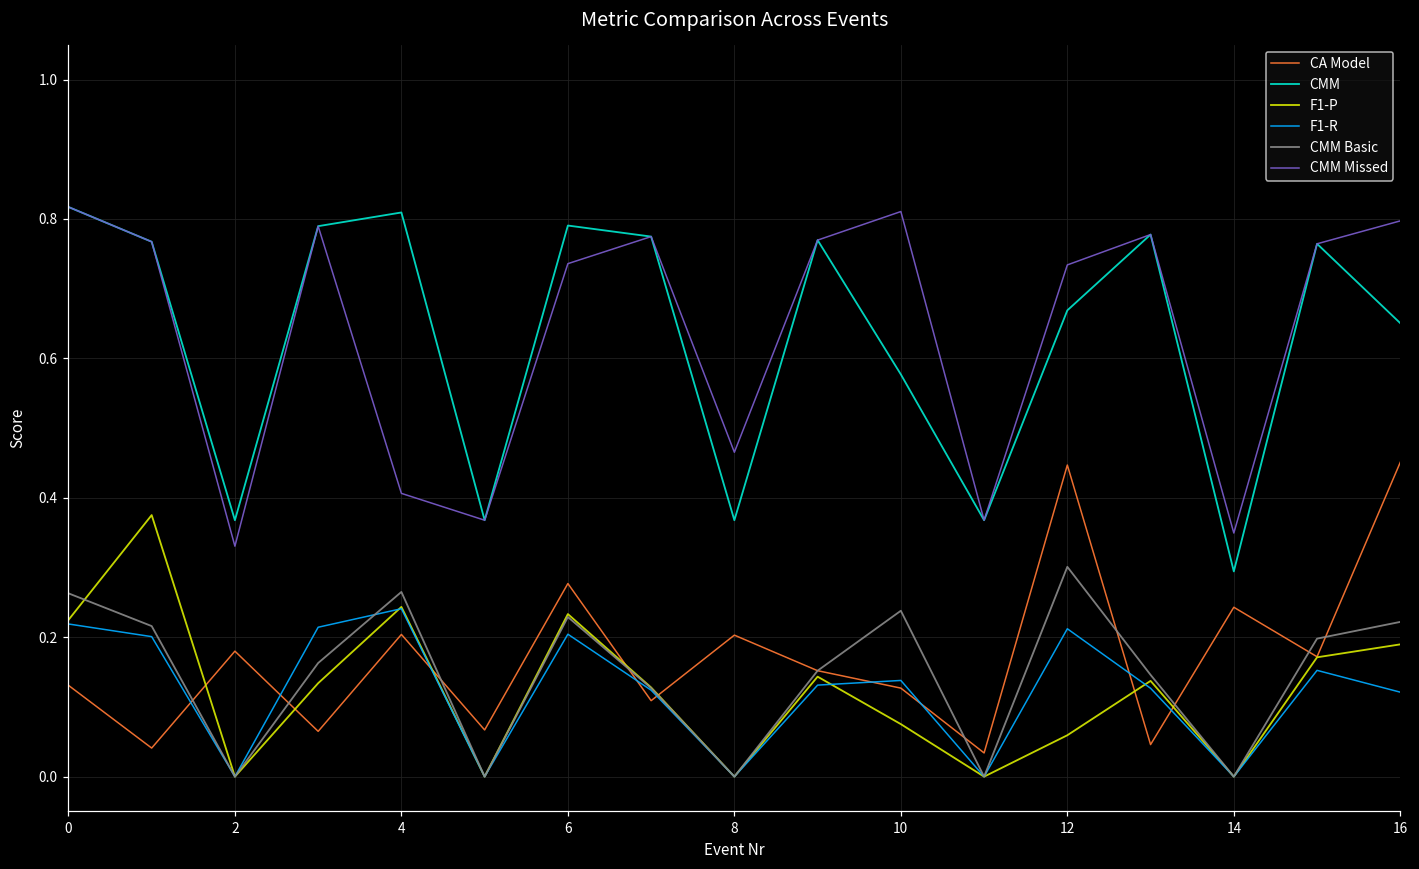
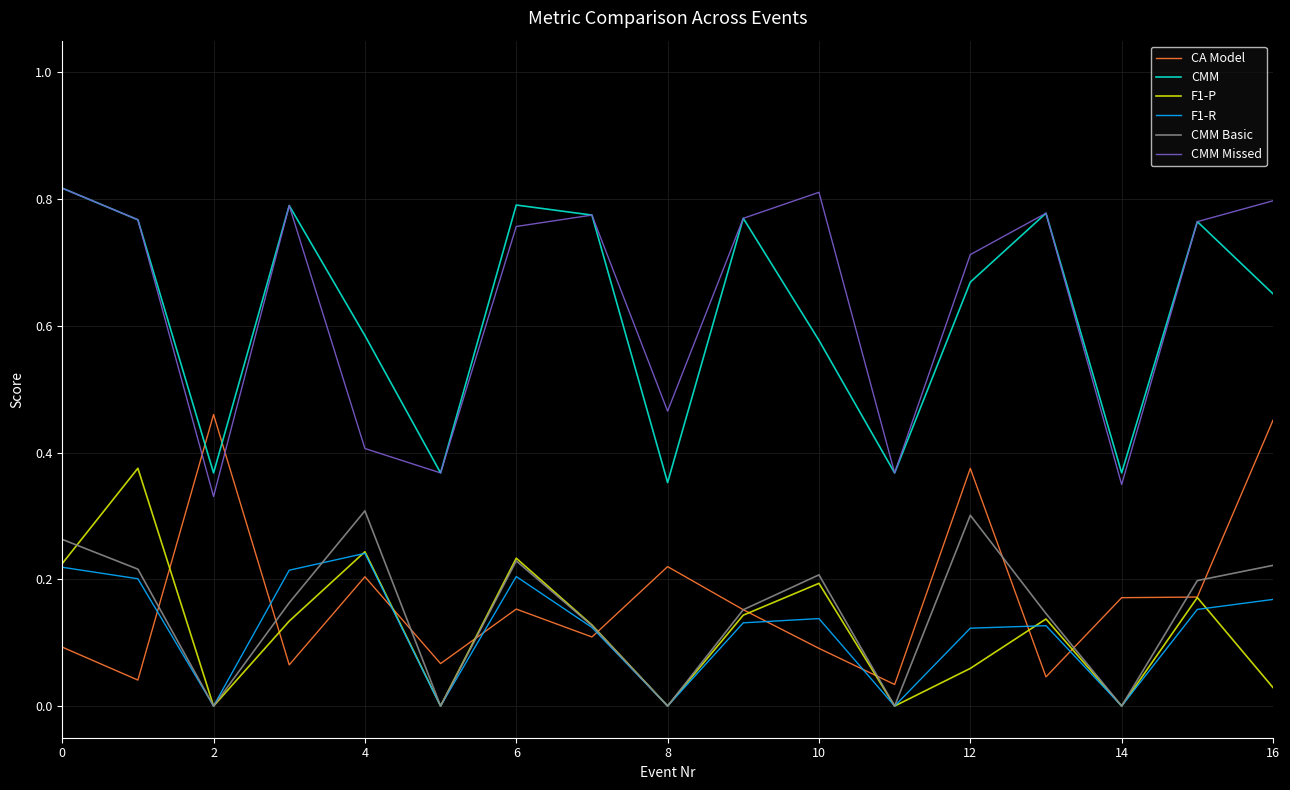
CA Model, 0: 0.13 -> 0.09
CA Model, 2: 0.18 -> 0.46
CMM, 4: 0.81 -> 0.58
CMM Basic, 4: 0.27 -> 0.31
CA Model, 6: 0.28 -> 0.15
CMM Missed, 6: 0.74 -> 0.76
CA Model, 8: 0.20 -> 0.22
CMM, 8: 0.37 -> 0.35
CA Model, 10: 0.13 -> 0.09
F1-P, 10: 0.08 -> 0.19
CMM Basic, 10: 0.24 -> 0.21
CA Model, 12: 0.45 -> 0.38
F1-R, 12: 0.21 -> 0.12
CMM Missed, 12: 0.73 -> 0.71
CA Model, 14: 0.24 -> 0.17
CMM, 14: 0.29 -> 0.37
F1-P, 16: 0.19 -> 0.03
F1-R, 16: 0.12 -> 0.17
